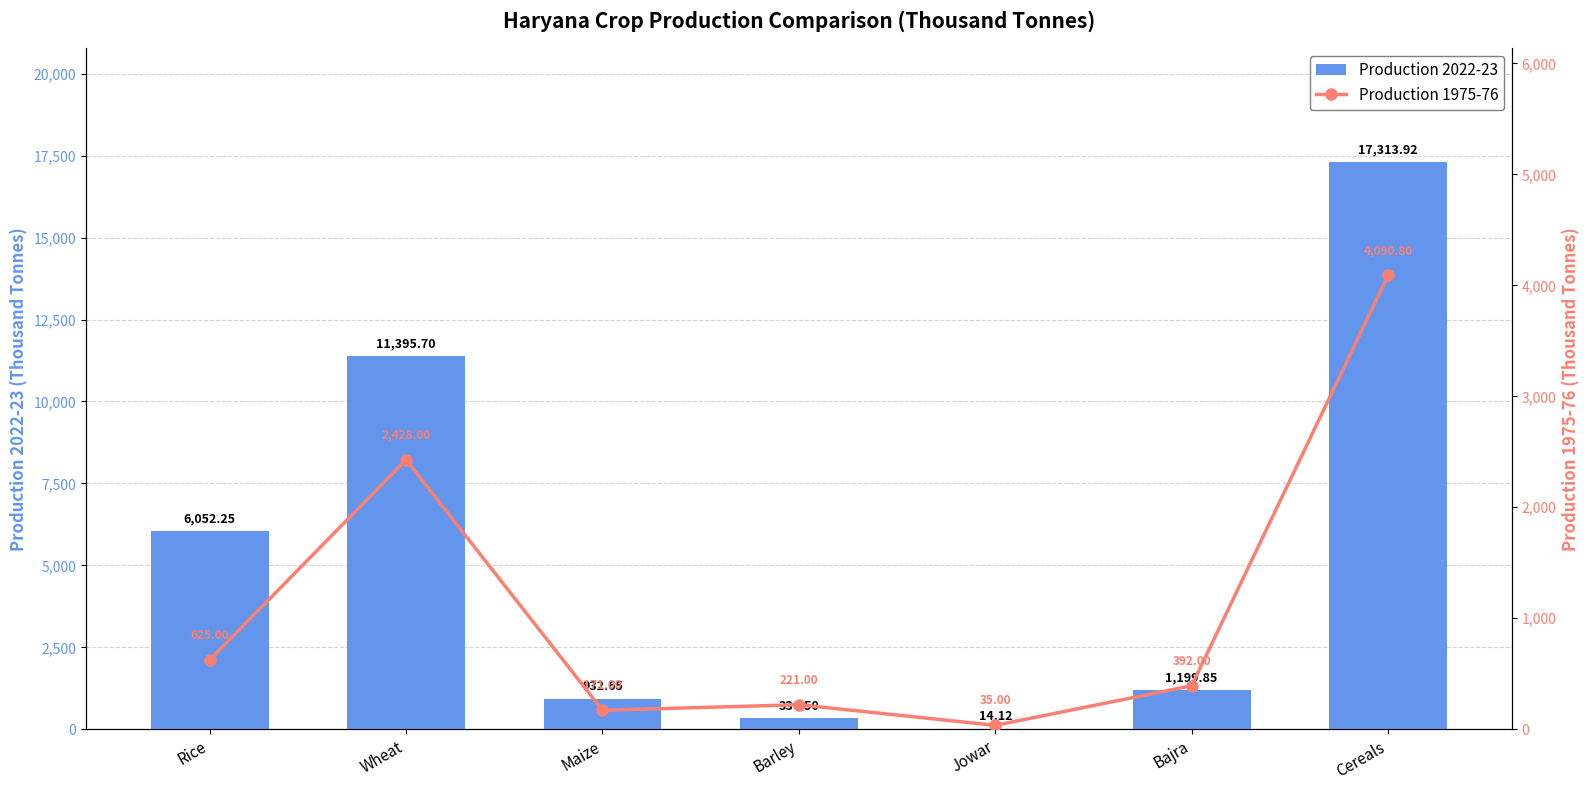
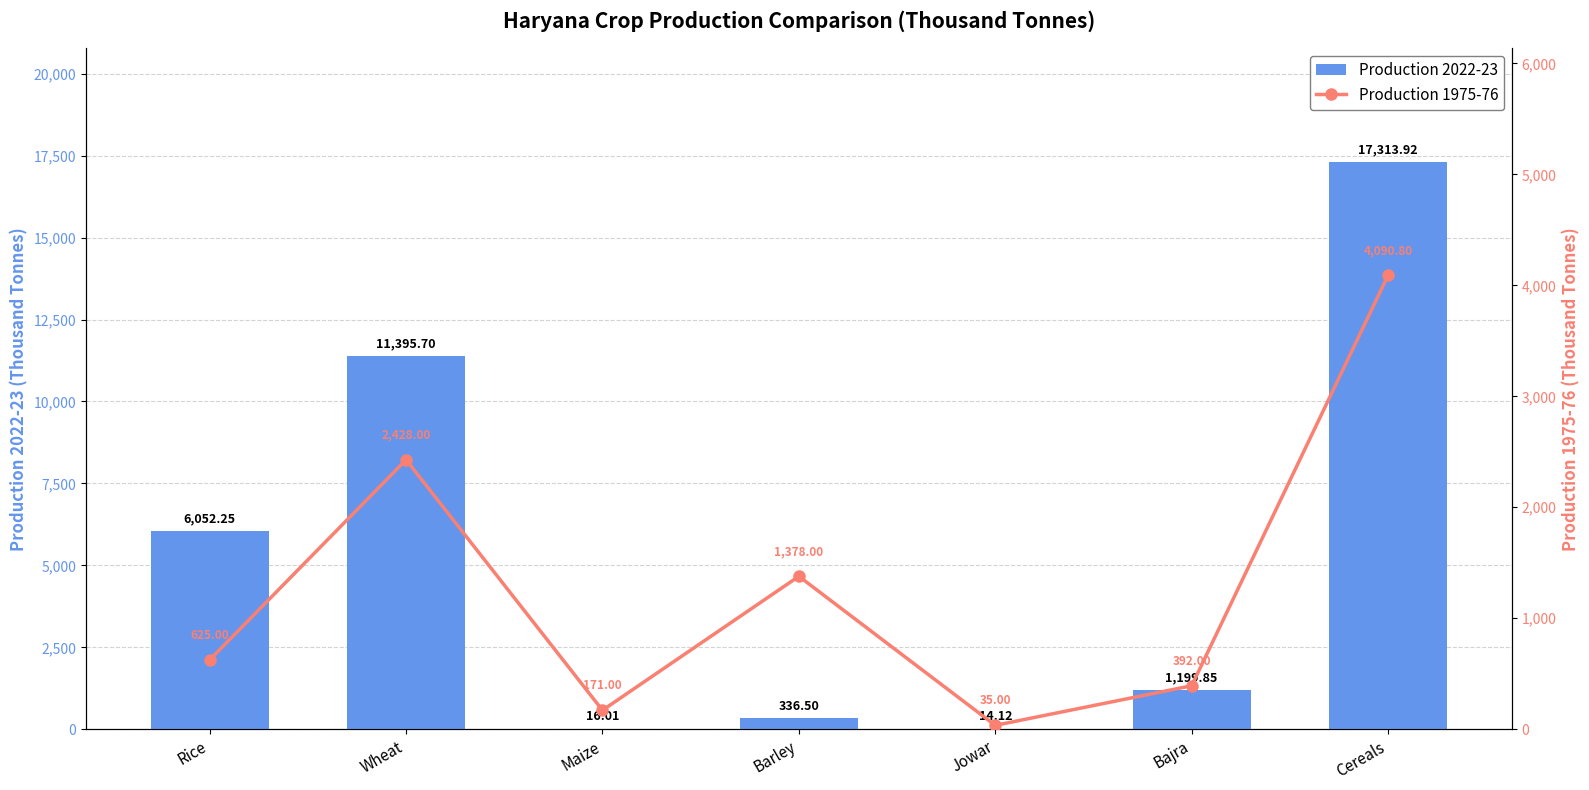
Production 2022-23, Maize: 932.65 -> 16.01
Production 1975-76, Barley: 221.00 -> 1,378.00
